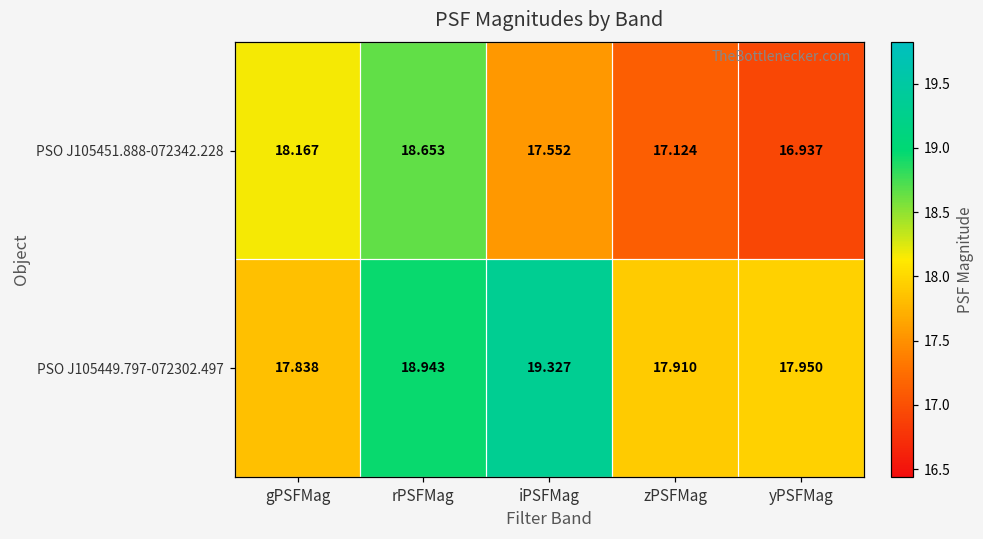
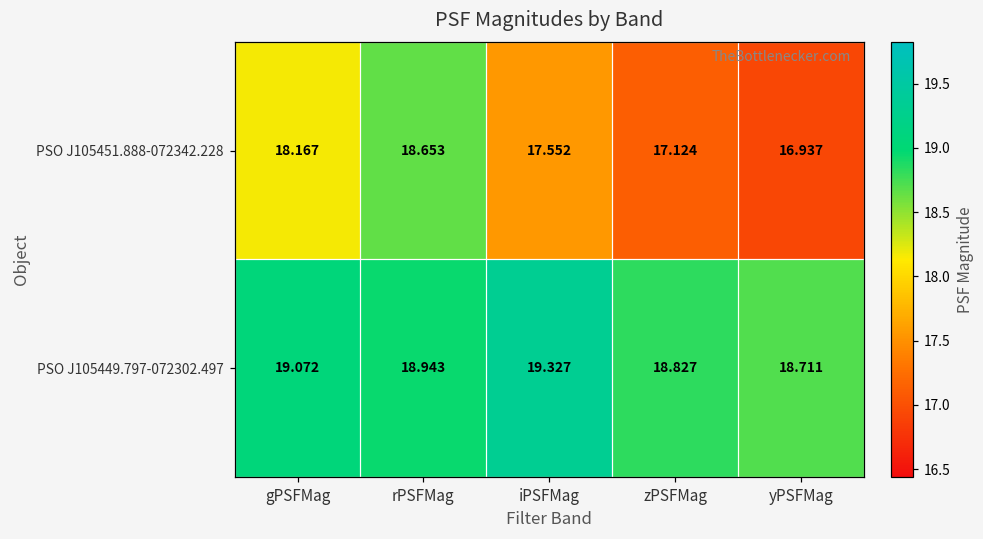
PSO J105449.797-072302.497, gPSFMag: 17.838 -> 19.072
PSO J105449.797-072302.497, zPSFMag: 17.910 -> 18.827
PSO J105449.797-072302.497, yPSFMag: 17.950 -> 18.711
